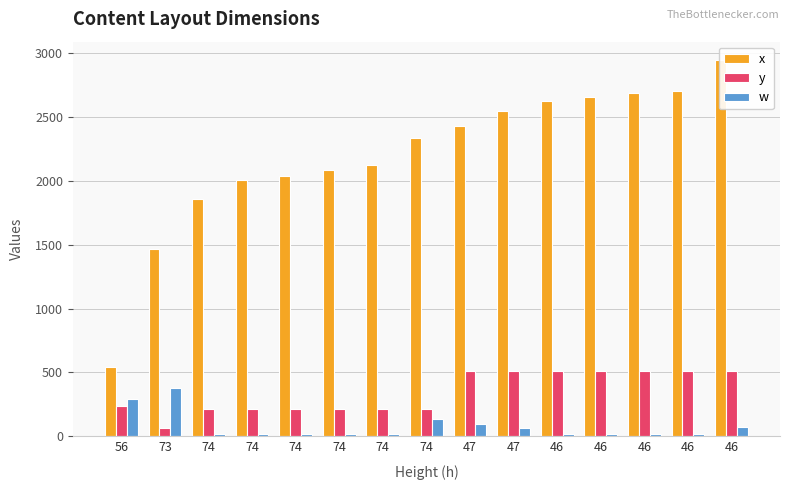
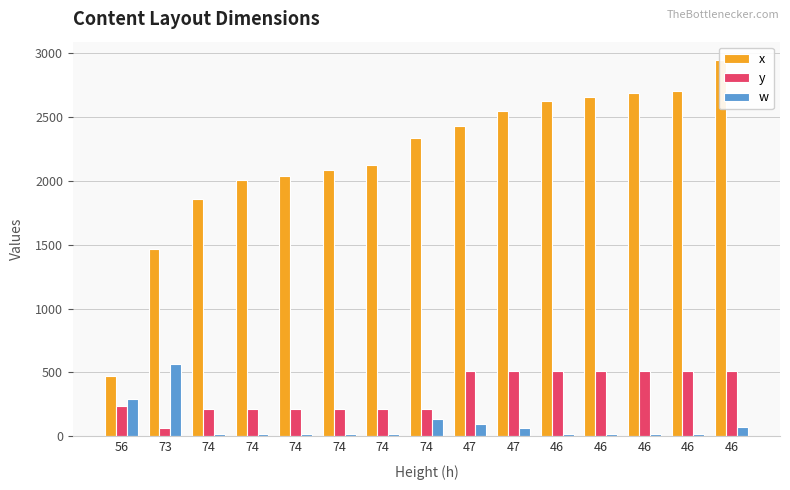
x, 56: 540 -> 480
w, 73: 380 -> 570
